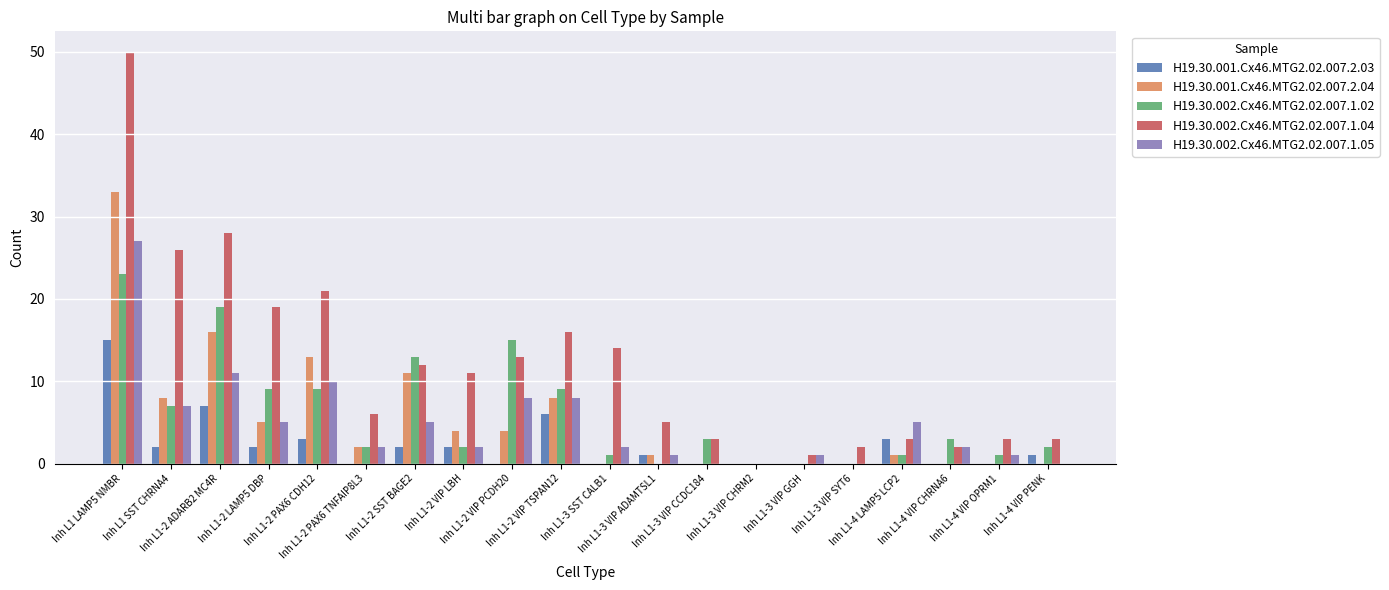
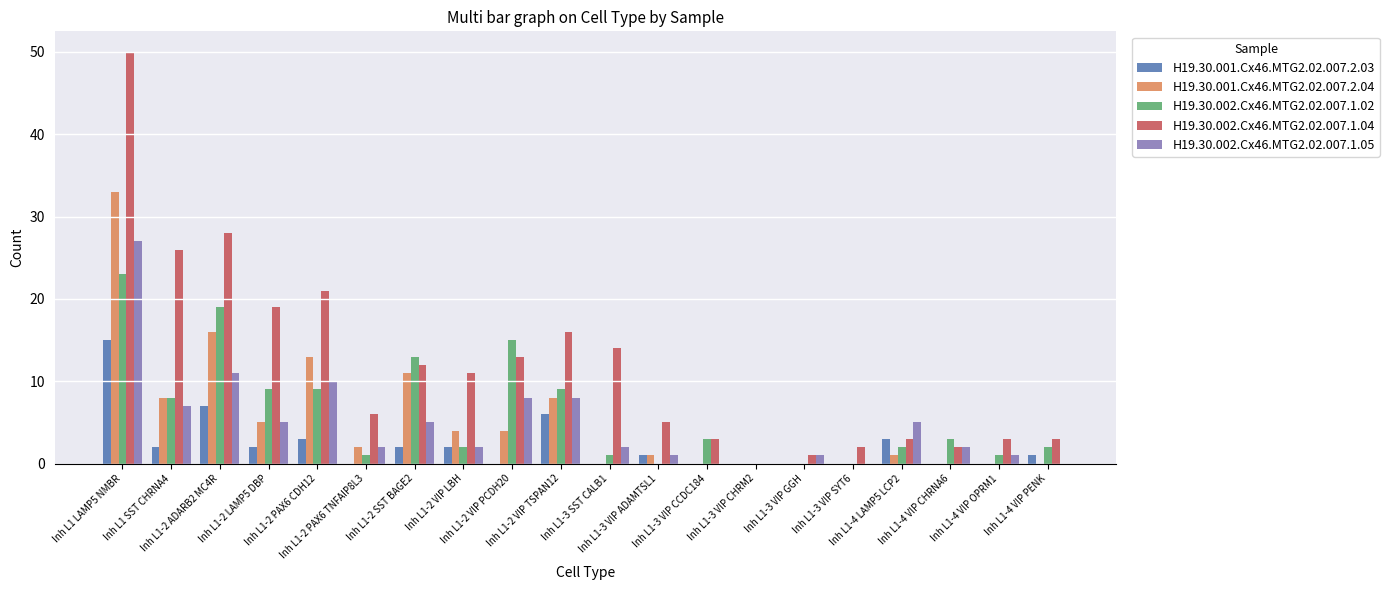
H19.30.002.Cx46.MTG2.02.007.1.02, Inh L1 SST CHRNA4: 7 -> 8
H19.30.002.Cx46.MTG2.02.007.1.02, Inh L1-2 PAX6 TNFAIP8L3: 2 -> 1
H19.30.002.Cx46.MTG2.02.007.1.02, Inh L1-4 LAMP5 LCP2: 1 -> 2
